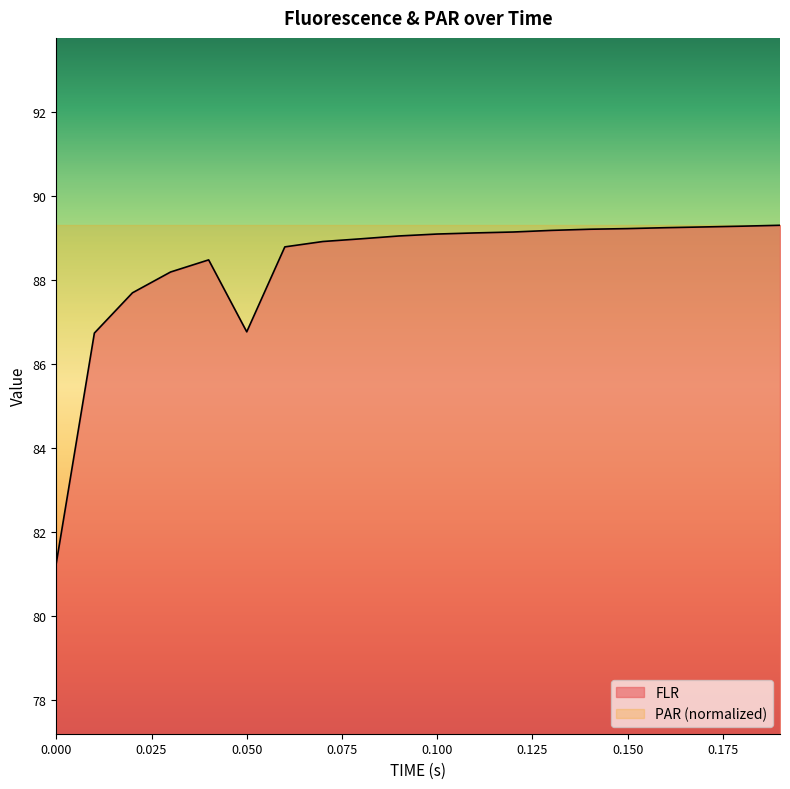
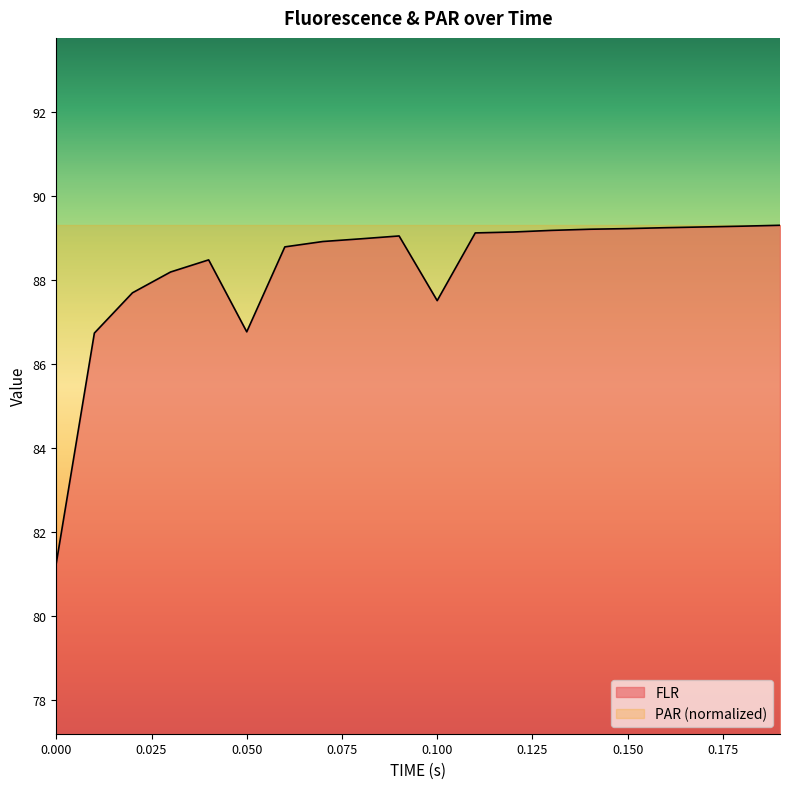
FLR, 0.100: 89.1 -> 87.5
